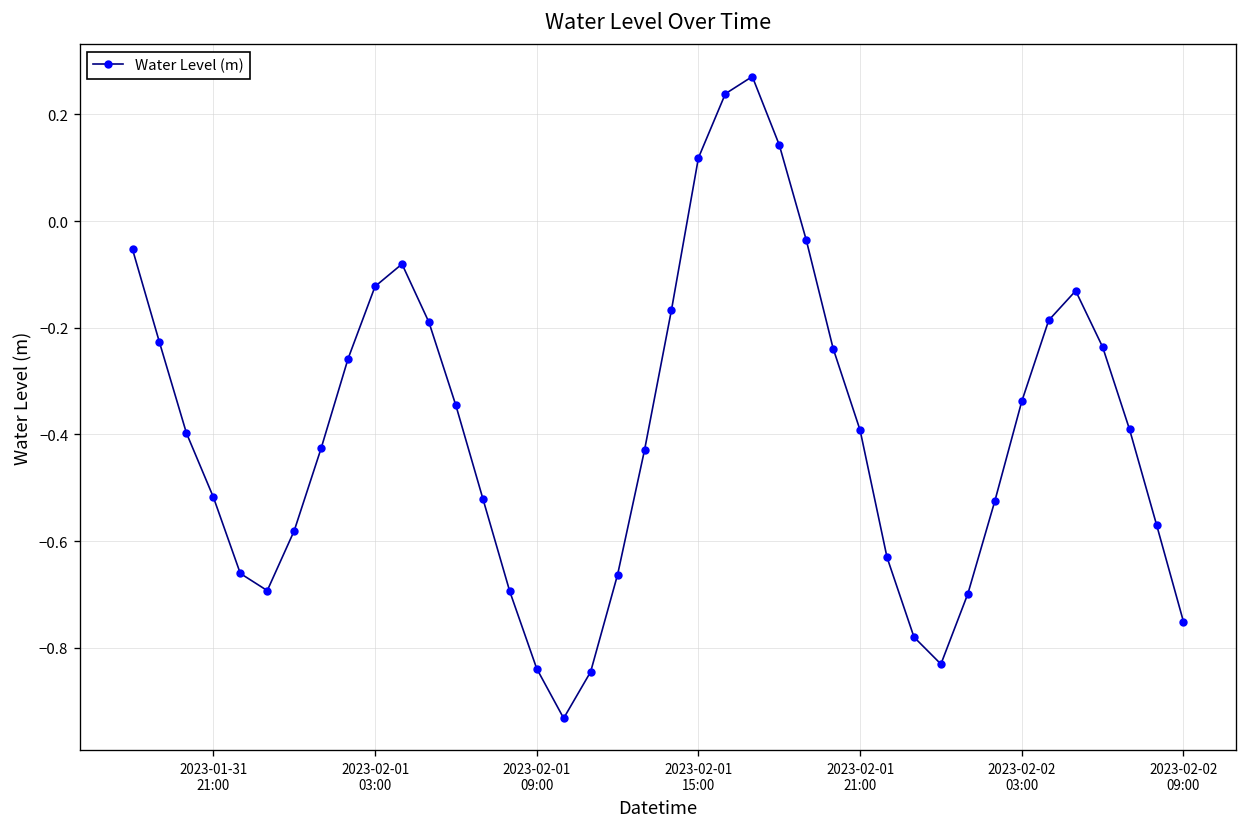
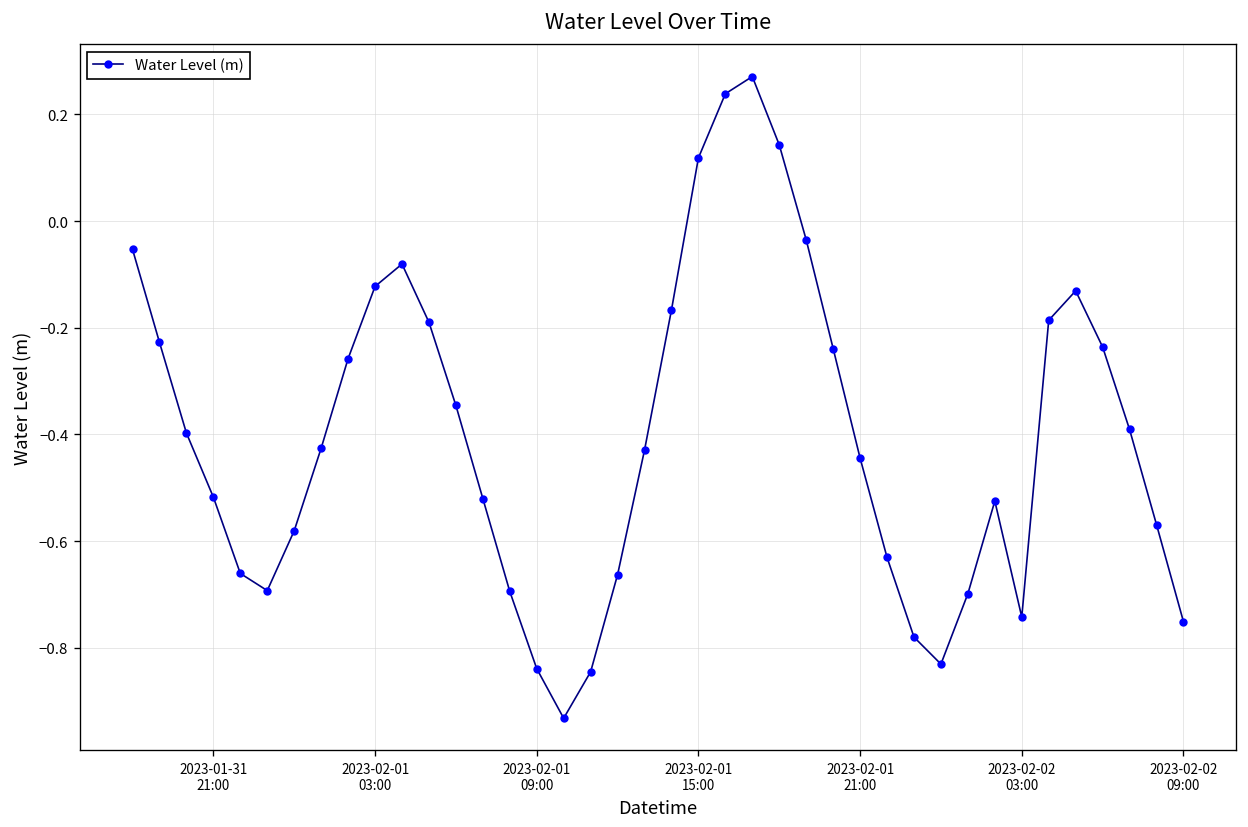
2023-02-01 21:00: -0.39 -> -0.44
2023-02-02 03:00: -0.34 -> -0.74
